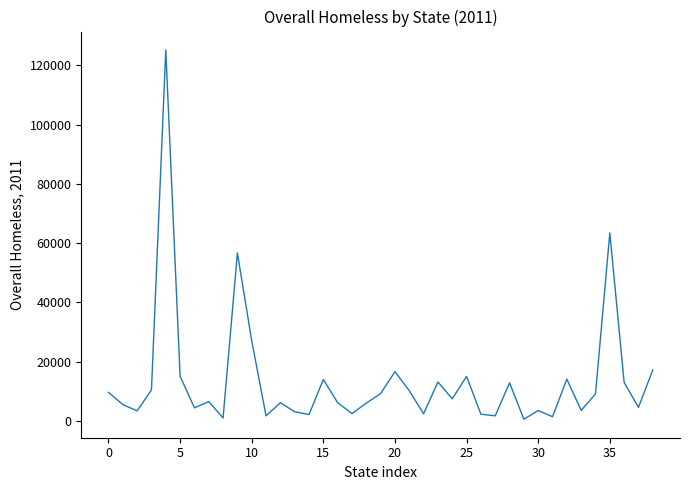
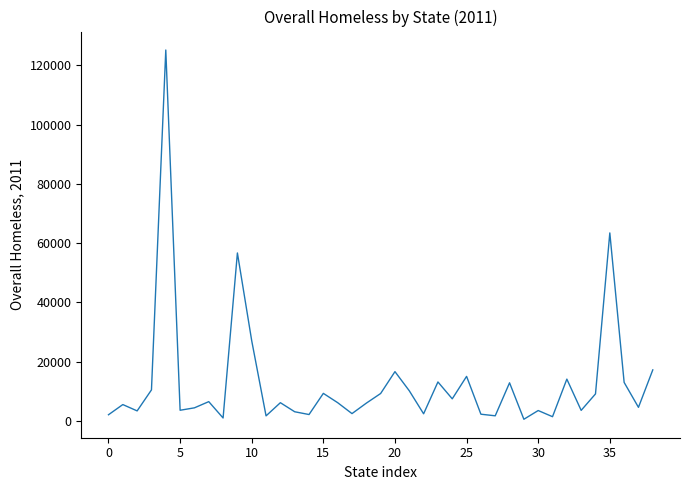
0: 10000 -> 2000
5: 15000 -> 4000
15: 14000 -> 9000
